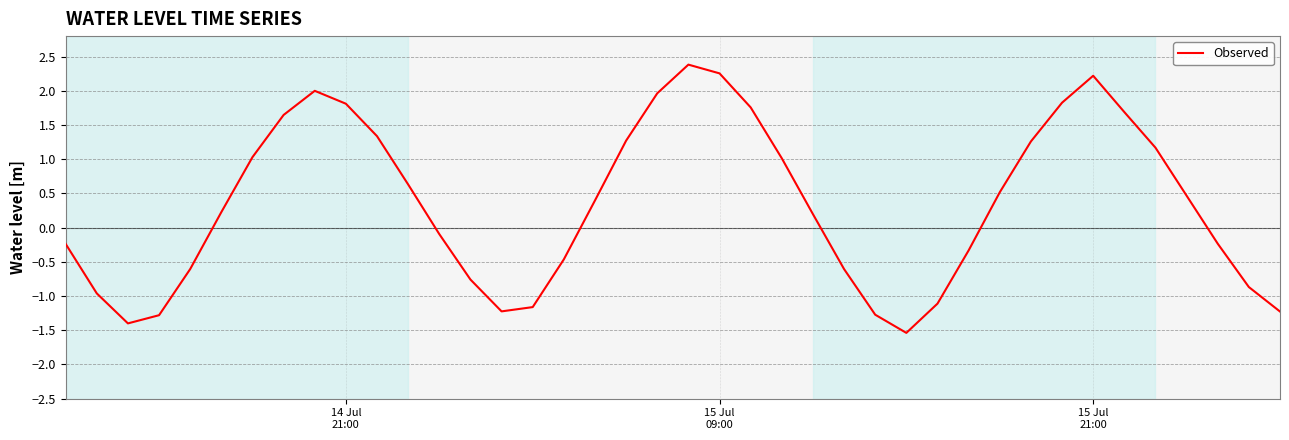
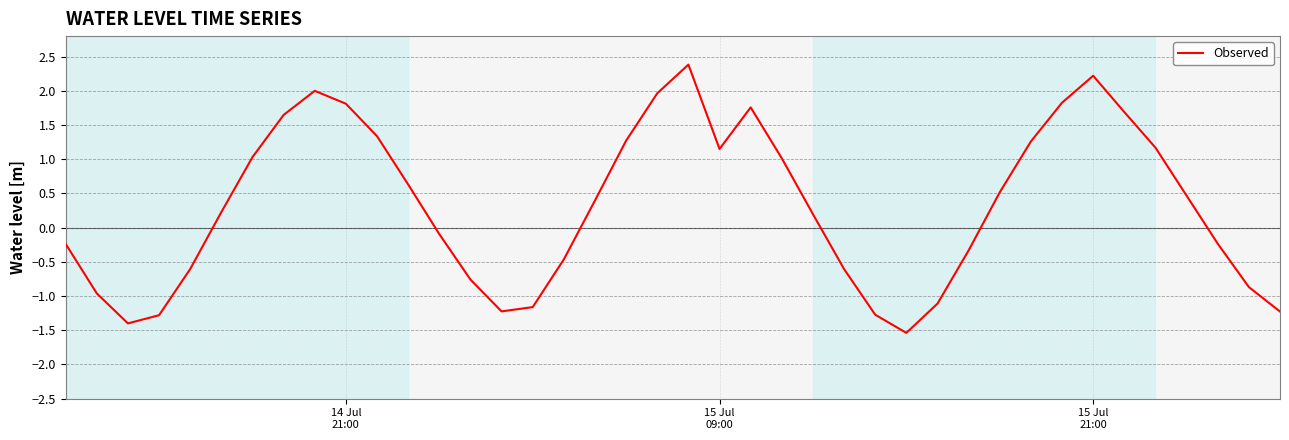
15 Jul 09:00: 2.3 -> 1.2
